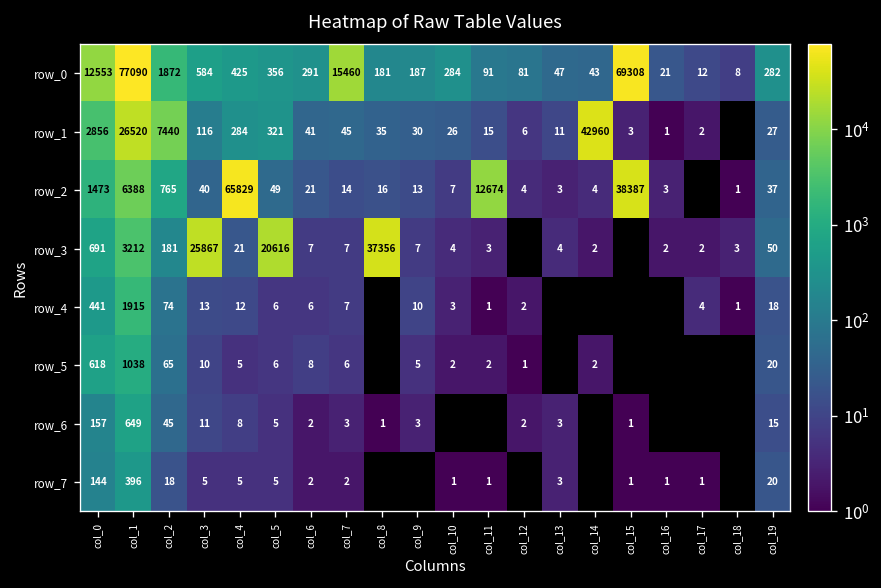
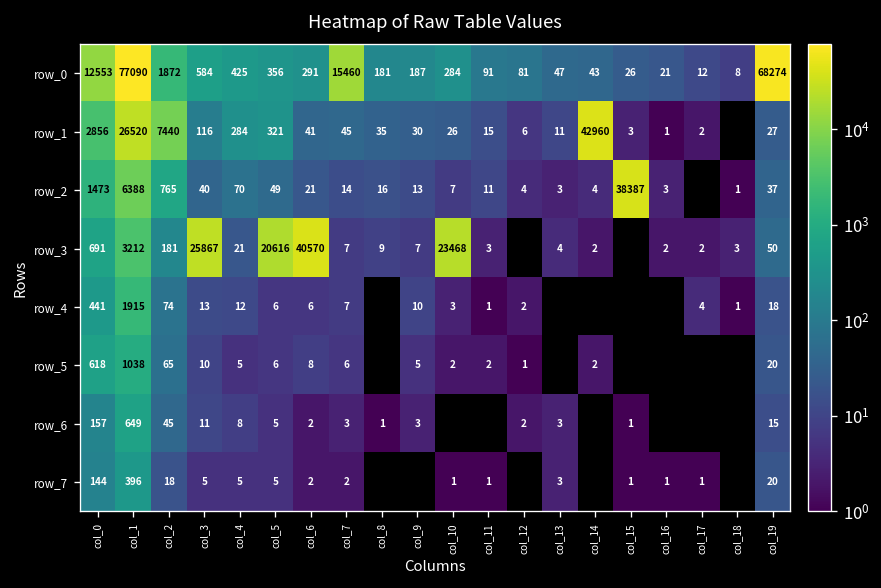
row_0, col_15: 69308 -> 26
row_0, col_19: 282 -> 68274
row_2, col_4: 65829 -> 70
row_2, col_11: 12674 -> 11
row_3, col_6: 7 -> 40570
row_3, col_8: 37356 -> 9
row_3, col_10: 4 -> 23468
